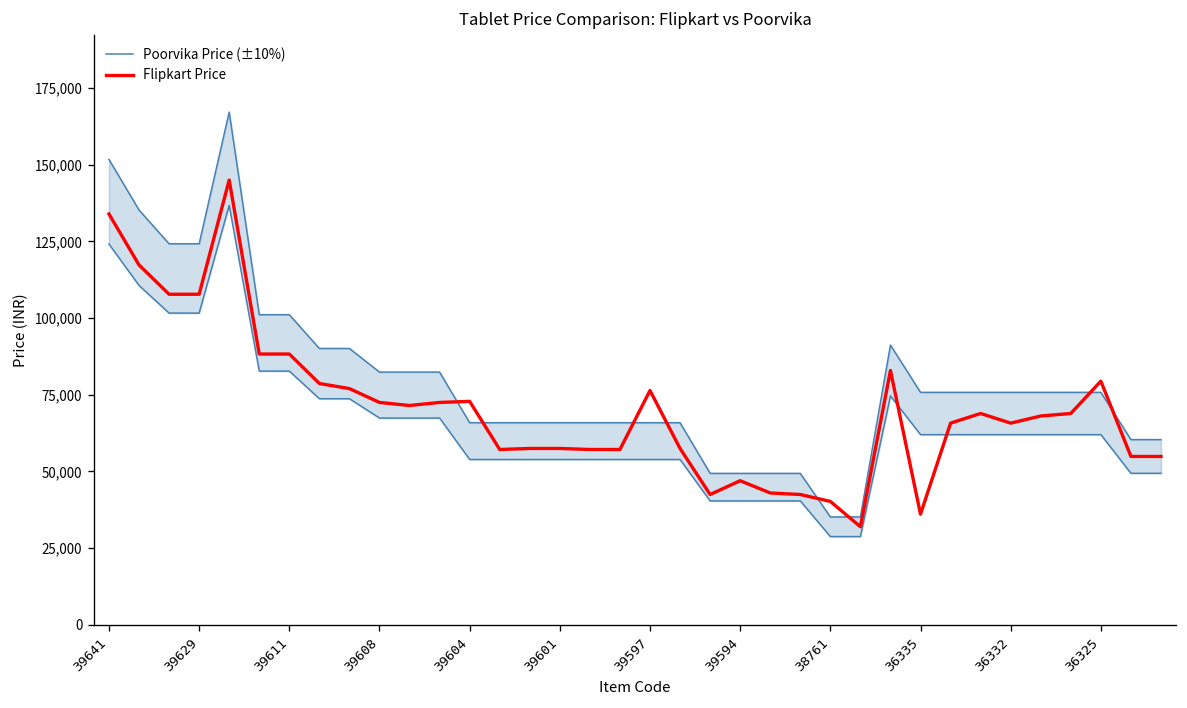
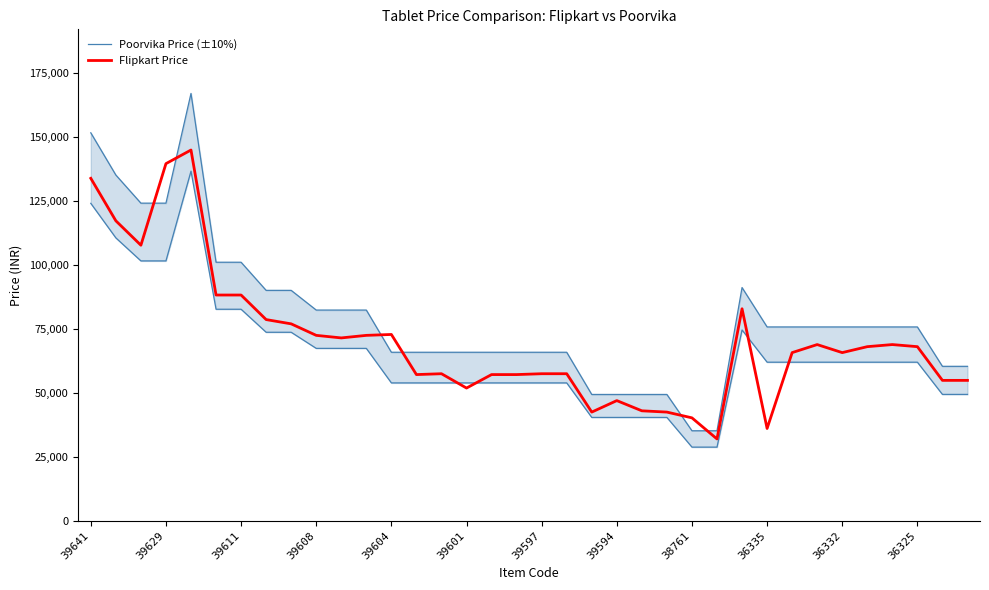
Flipkart Price, 39629: 108,000 -> 140,000
Flipkart Price, 39601: 58,000 -> 52,000
Flipkart Price, 39597: 76,000 -> 58,000
Flipkart Price, 36325: 79,000 -> 68,000
